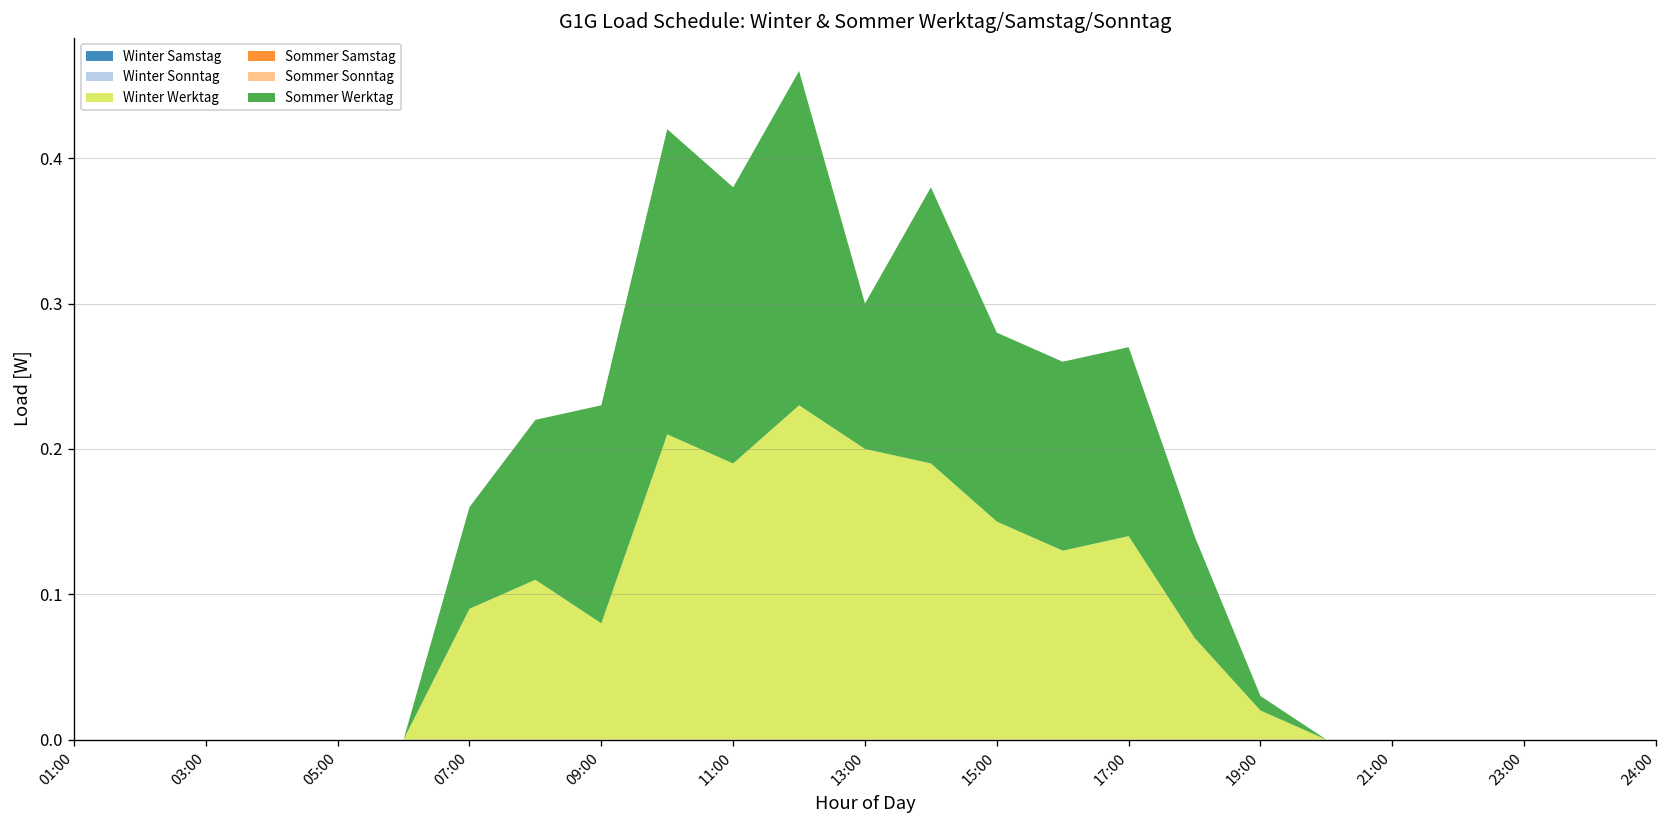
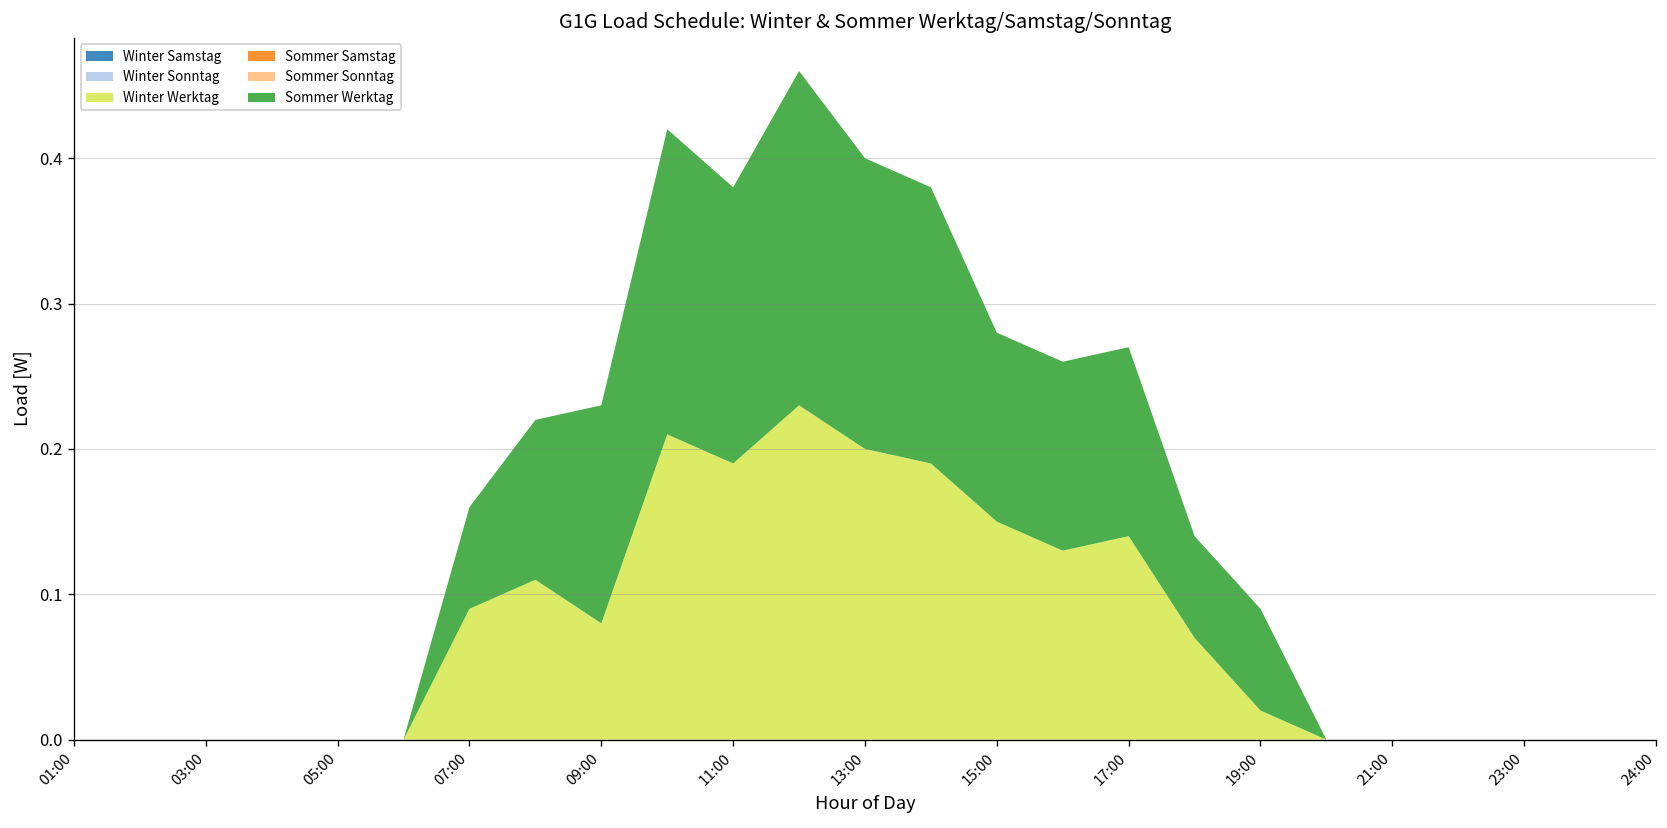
Sommer Werktag, 13:00: 0.1 -> 0.2
Sommer Werktag, 19:00: 0.01 -> 0.07
